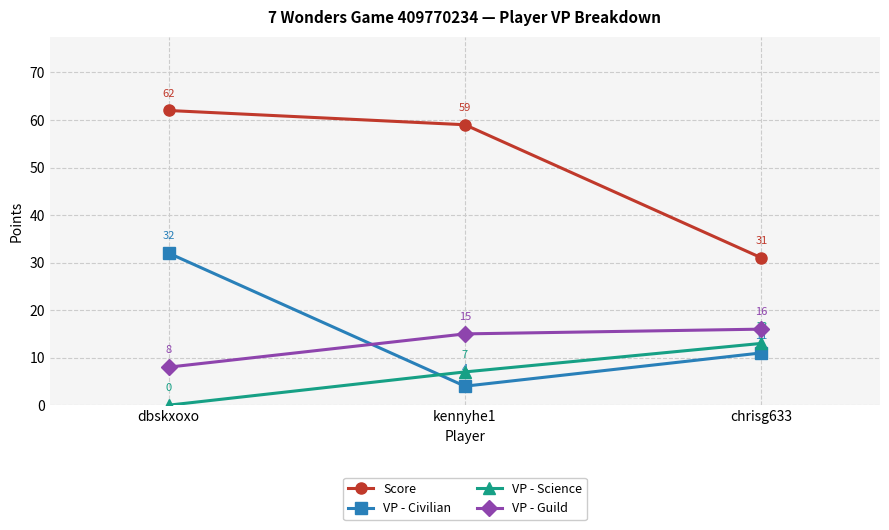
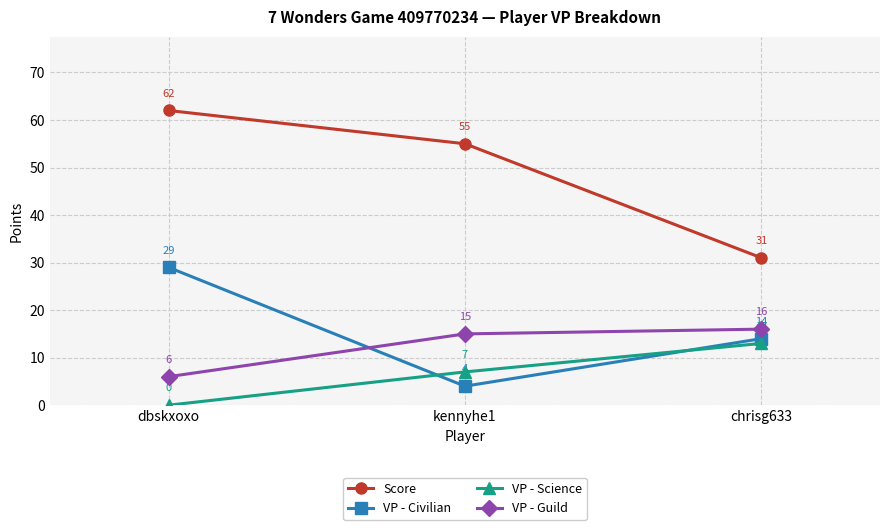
VP - Civilian, dbskxoxo: 32 -> 29
VP - Guild, dbskxoxo: 8 -> 6
Score, kennyhe1: 59 -> 55
VP - Civilian, chrisg633: 11 -> 14
